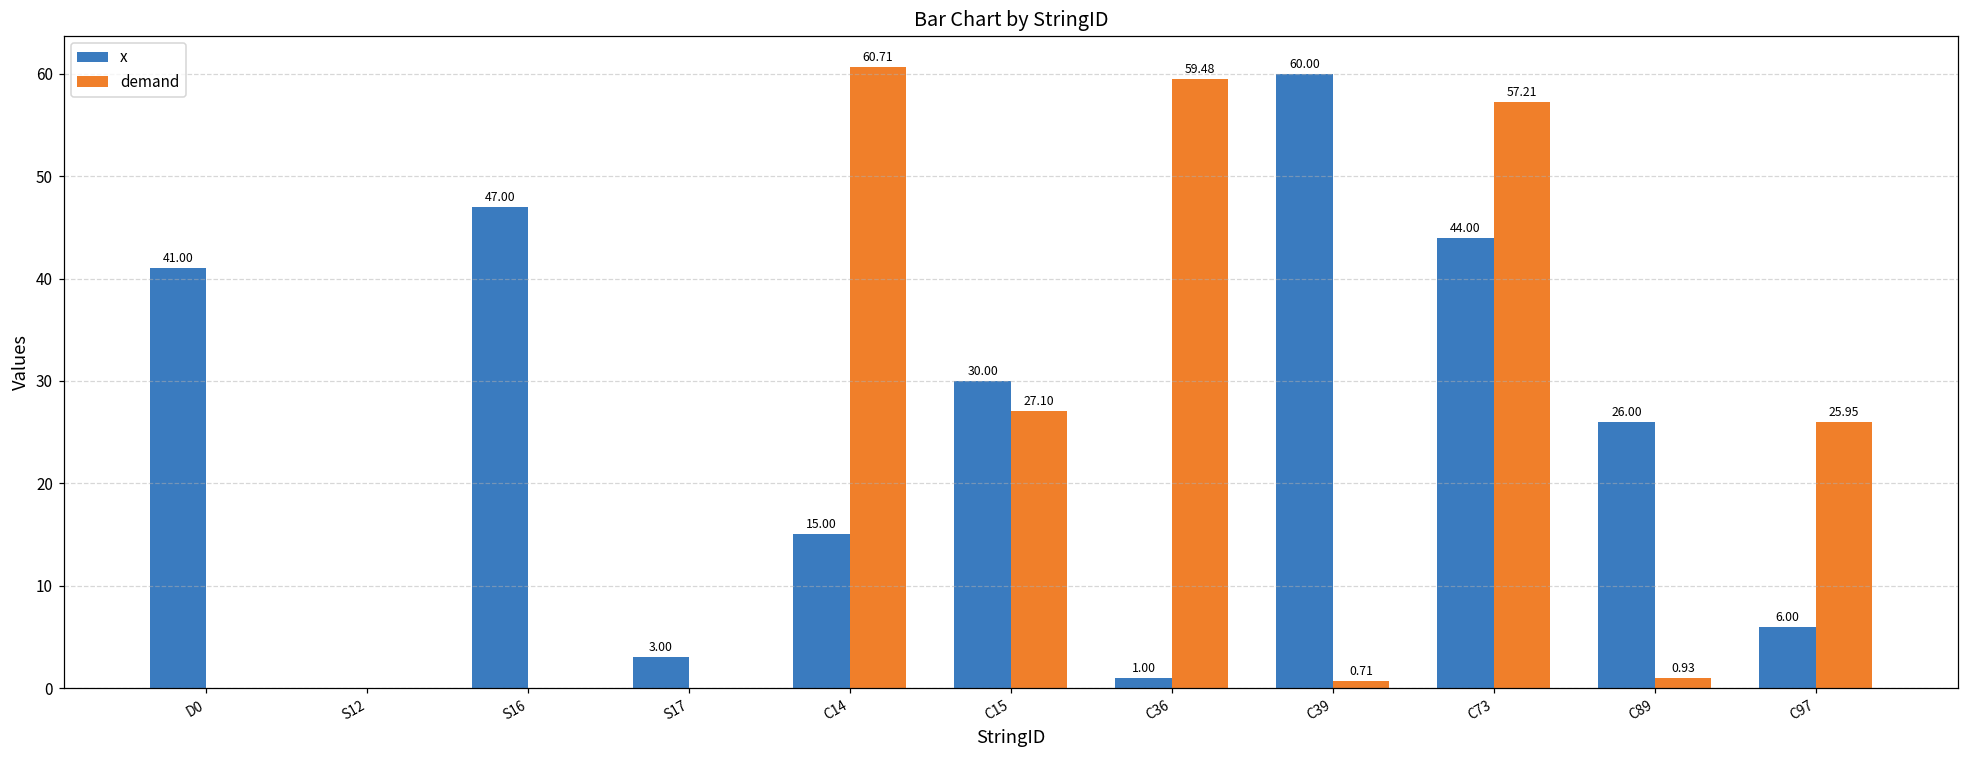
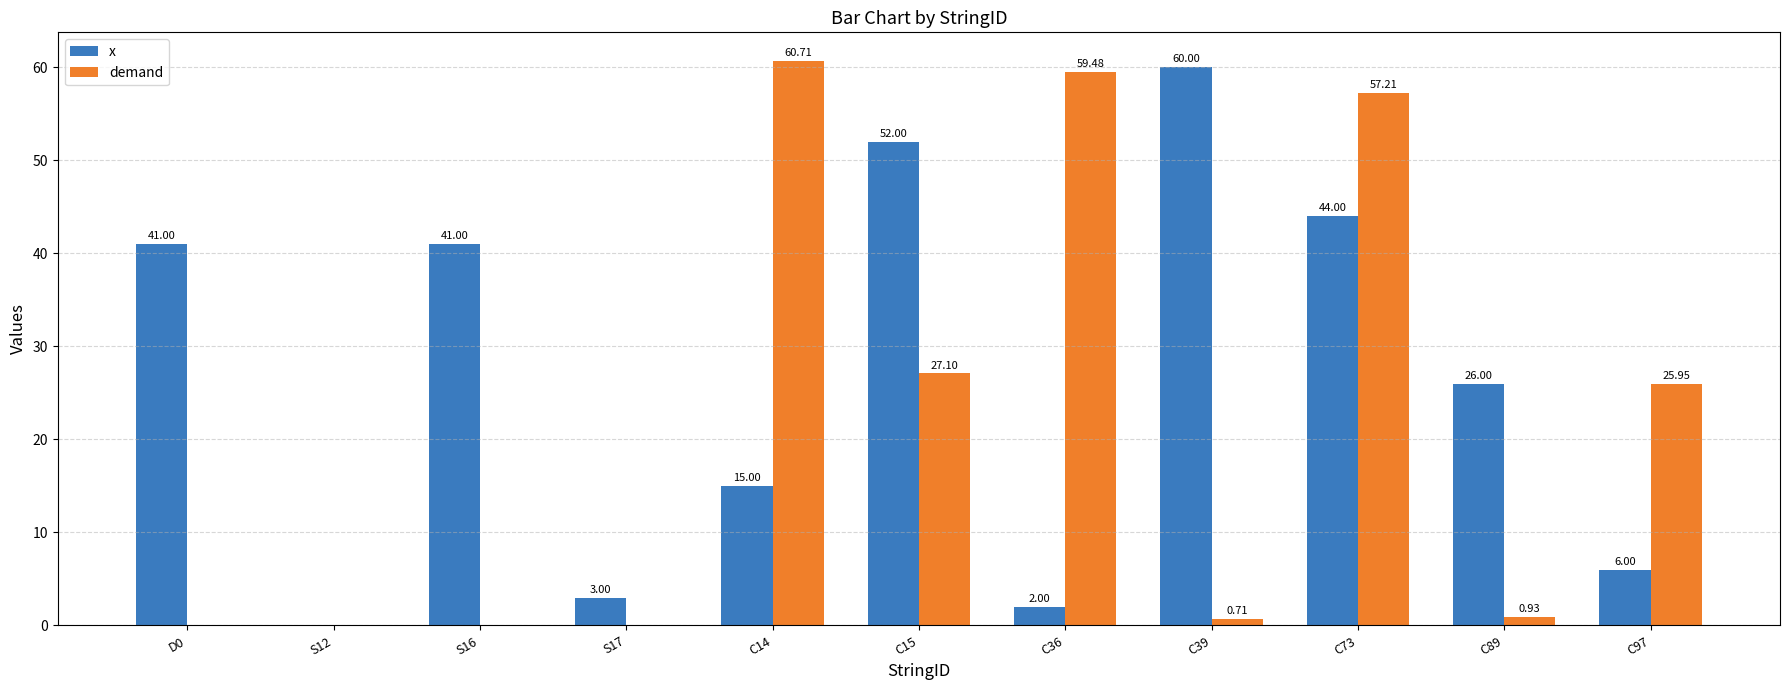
x, S16: 47.00 -> 41.00
x, C15: 30.00 -> 52.00
x, C36: 1.00 -> 2.00
